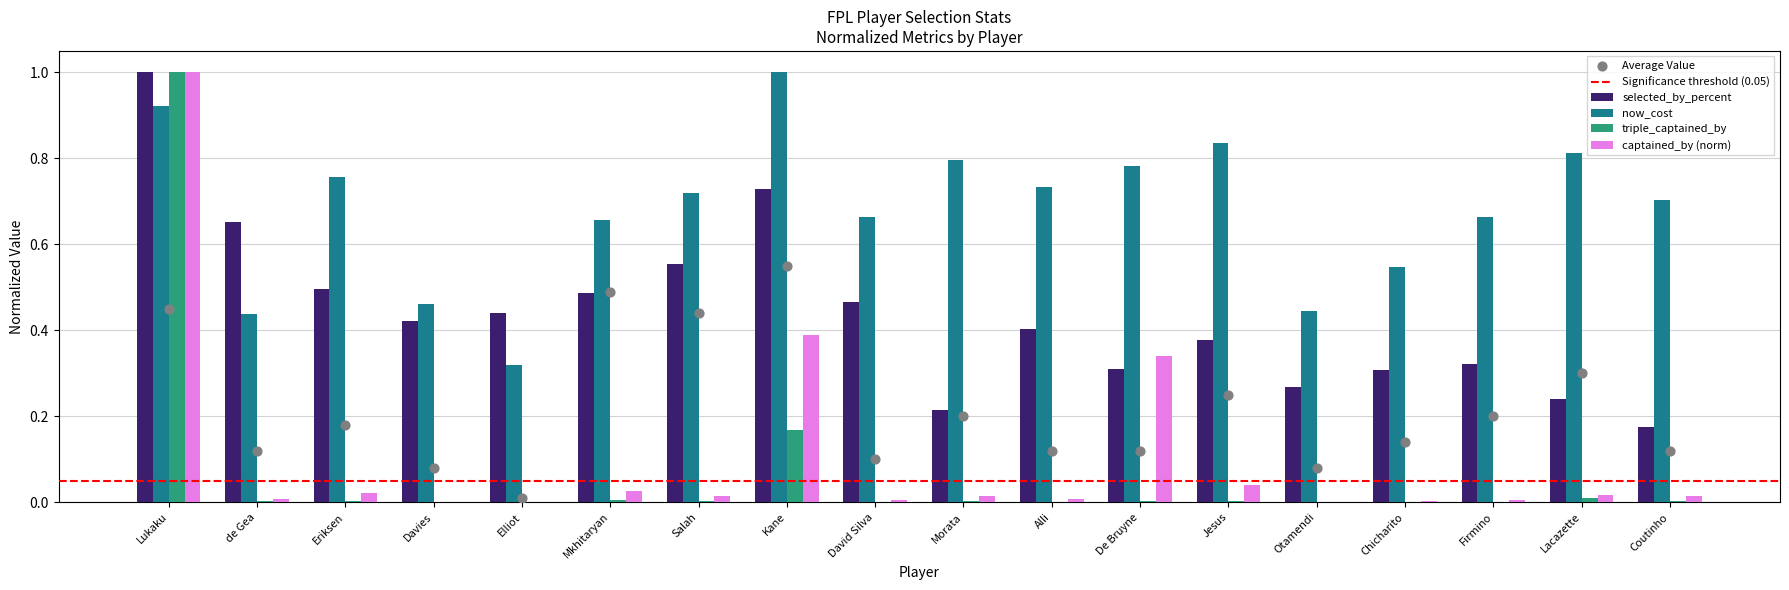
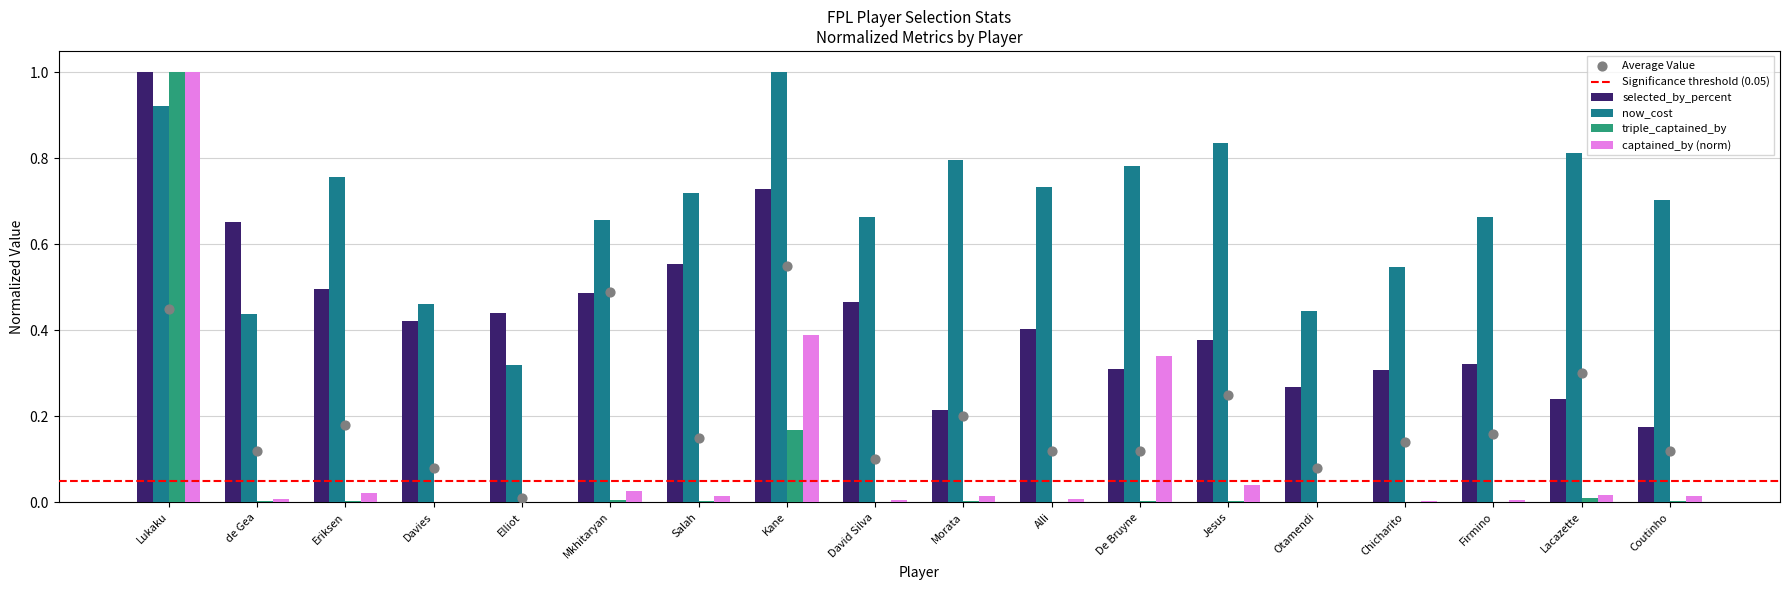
Average Value, Salah: 0.44 -> 0.15
Average Value, Firmino: 0.20 -> 0.16
